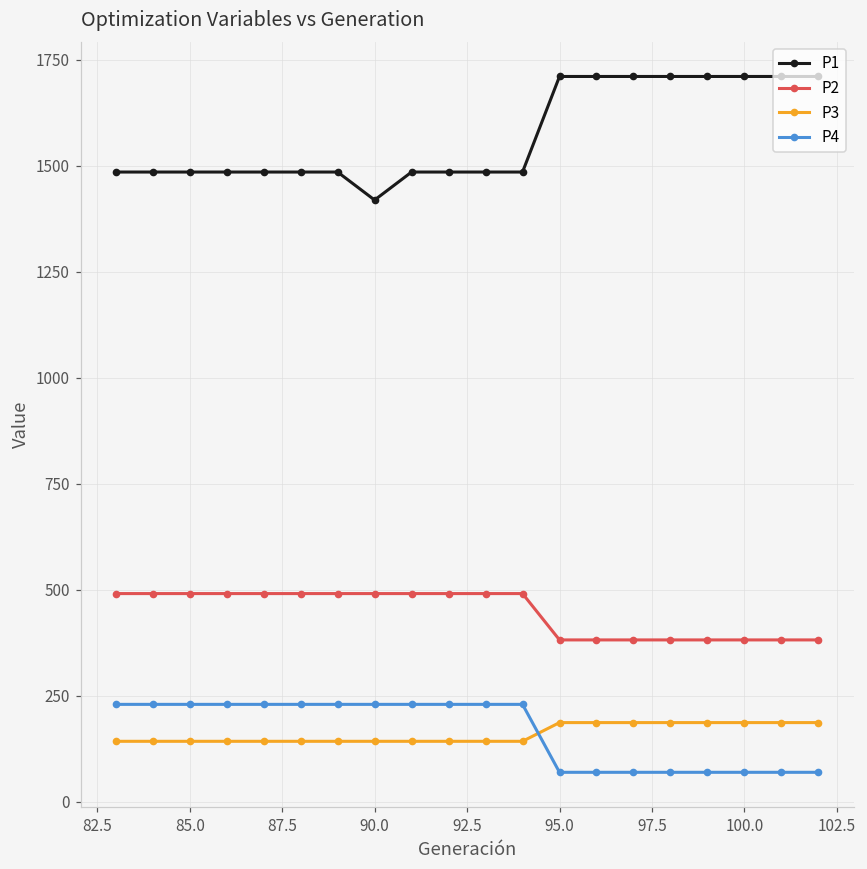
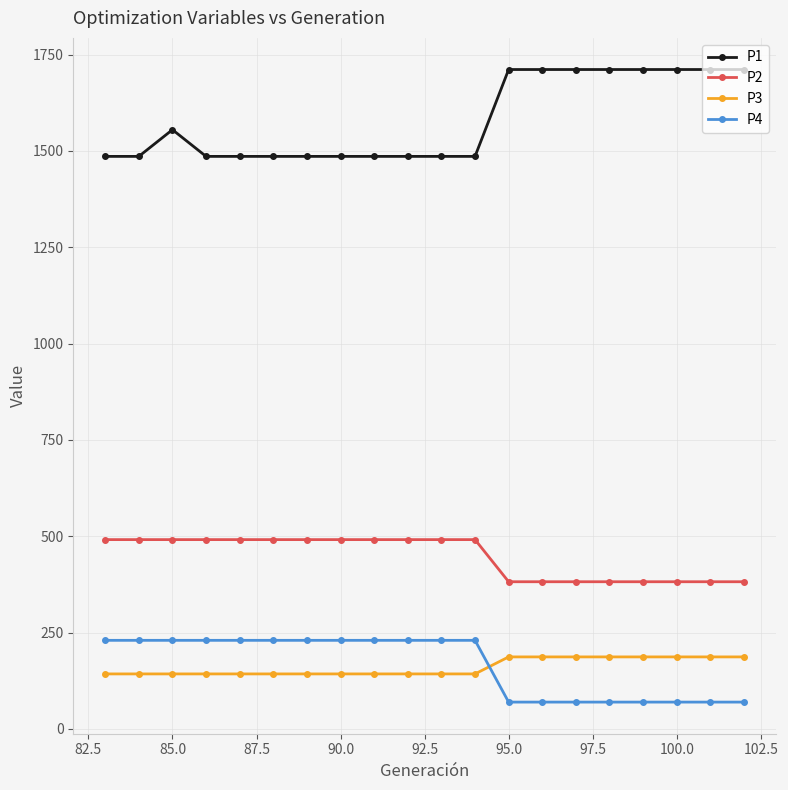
P1, 85.0: 1490 -> 1550
P1, 90.0: 1420 -> 1490
